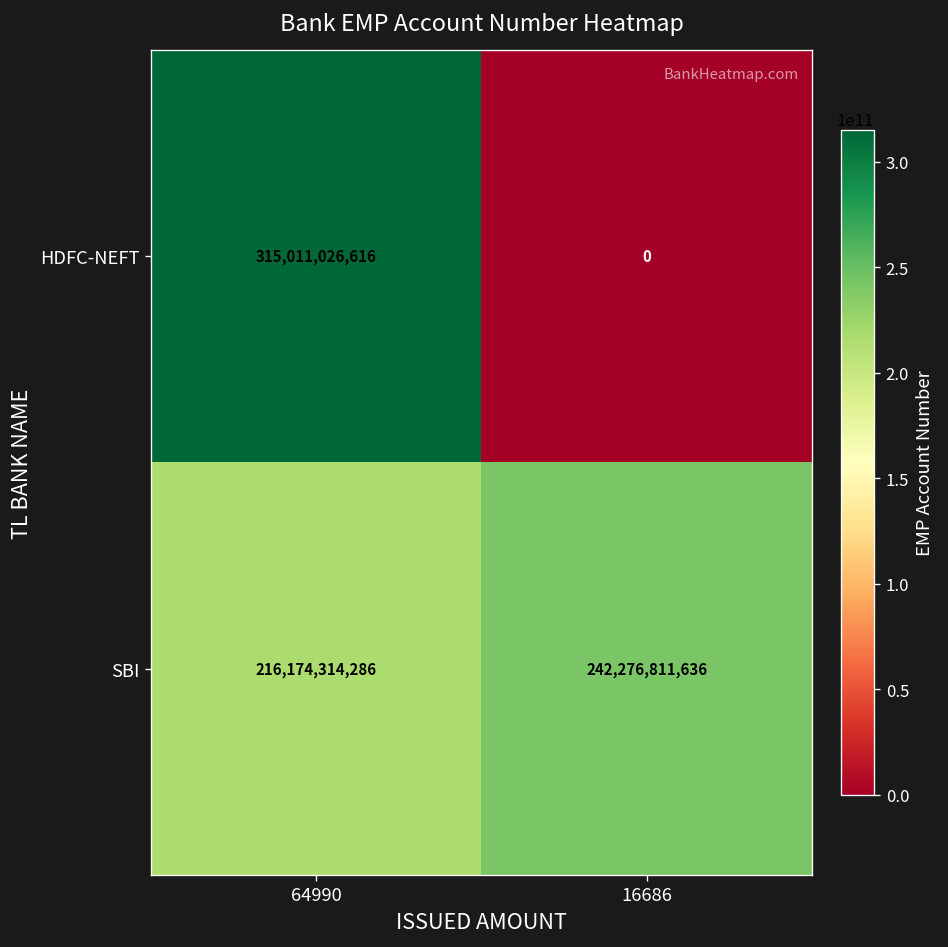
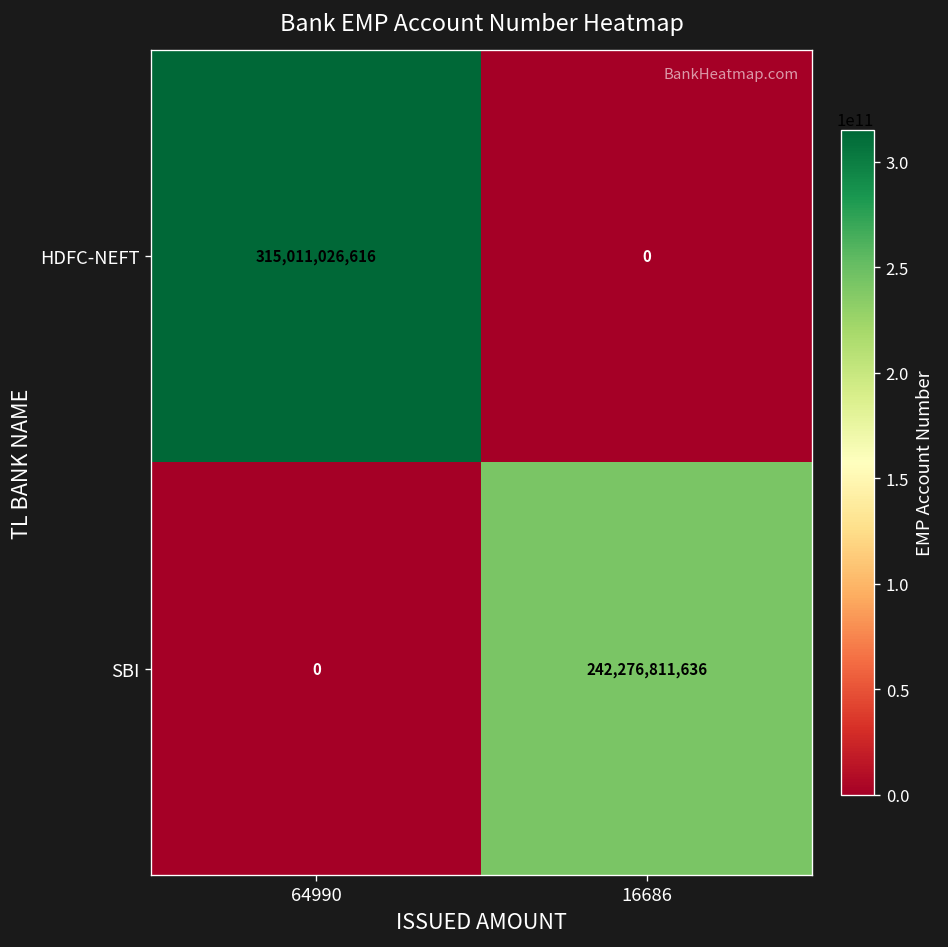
SBI, 64990: 216,174,314,286 -> 0
